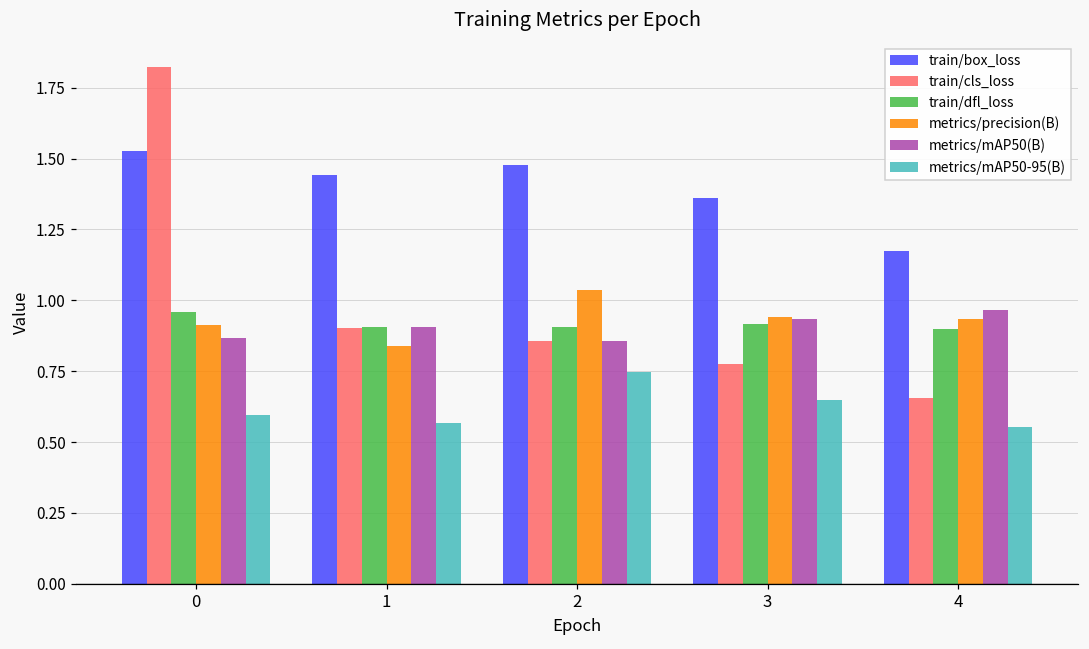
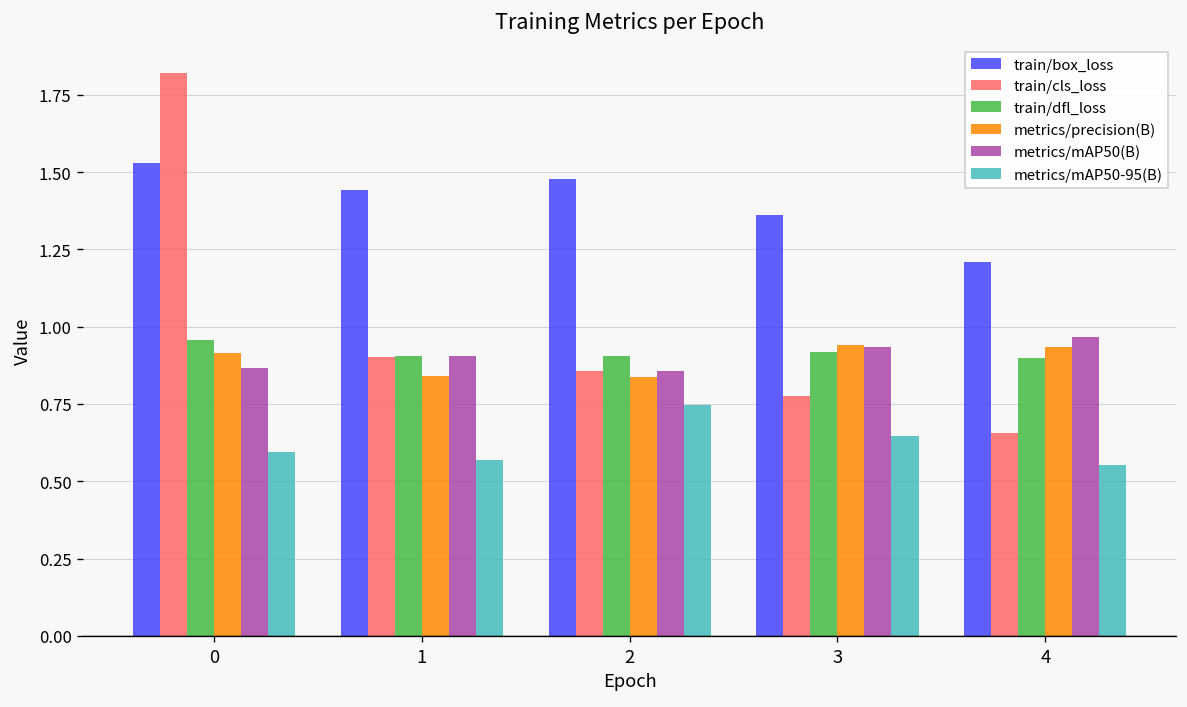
metrics/precision(B), 2: 1.03 -> 0.84
train/box_loss, 4: 1.17 -> 1.21
